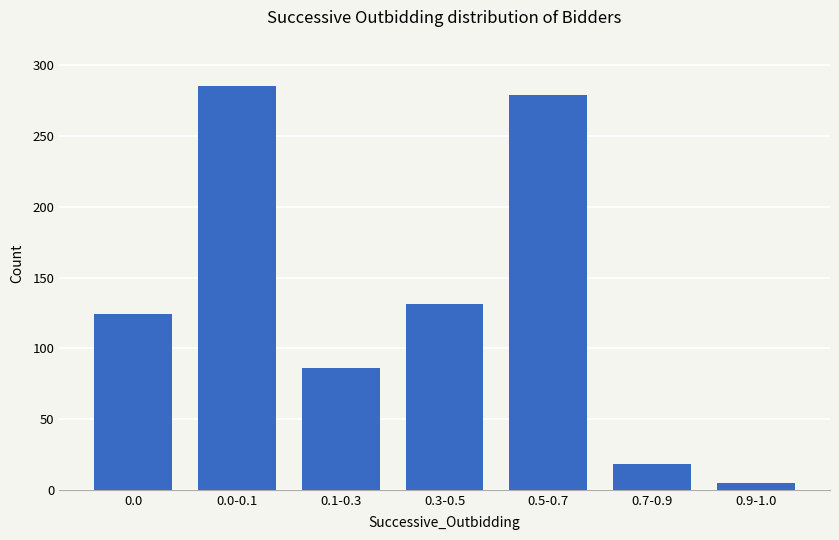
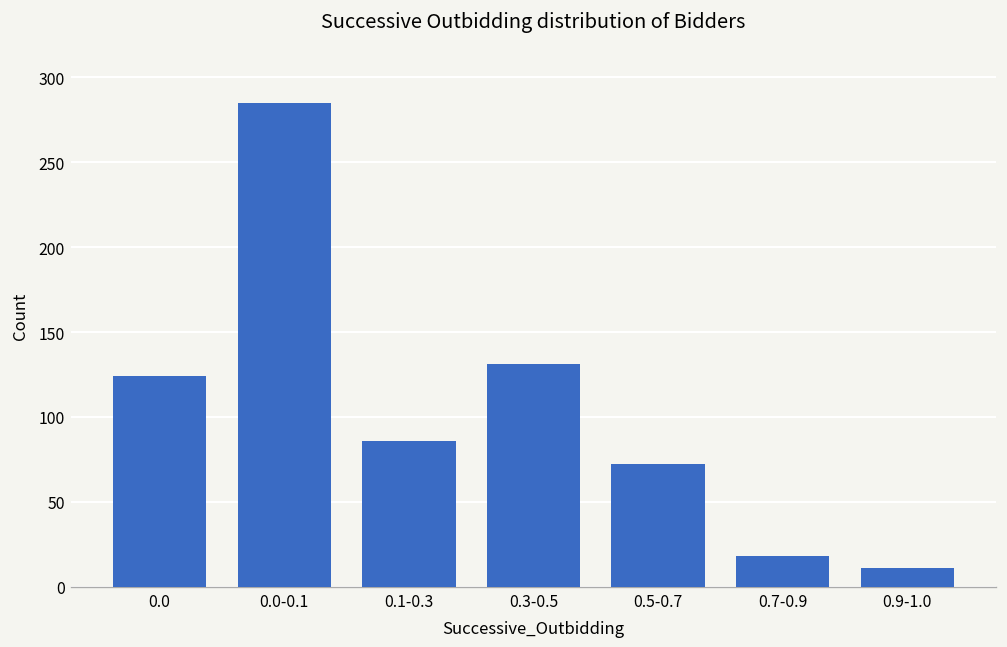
0.5-0.7: 279 -> 72
0.9-1.0: 5 -> 11
